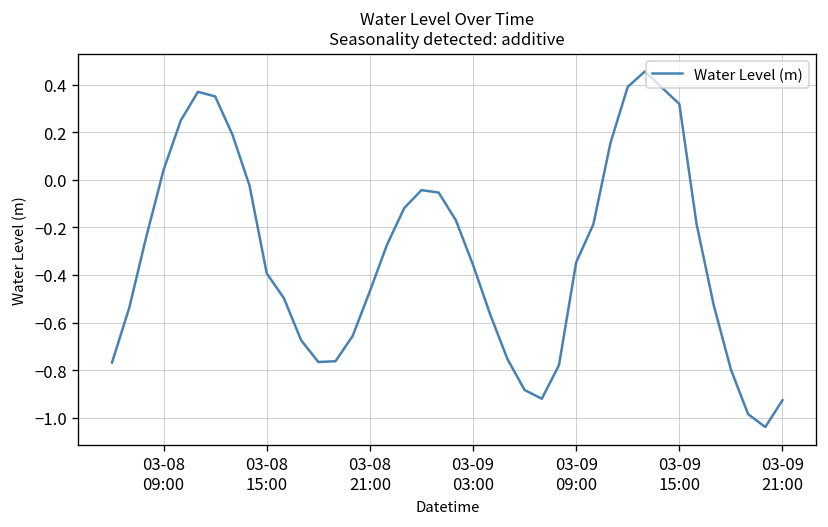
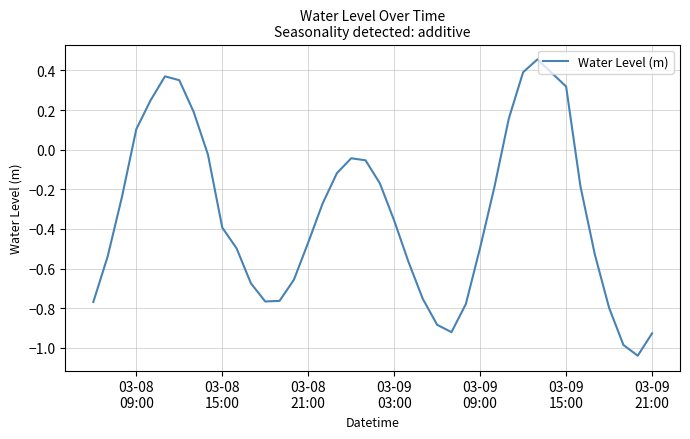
03-08 09:00: 0.04 -> 0.10
03-09 09:00: -0.35 -> -0.49
